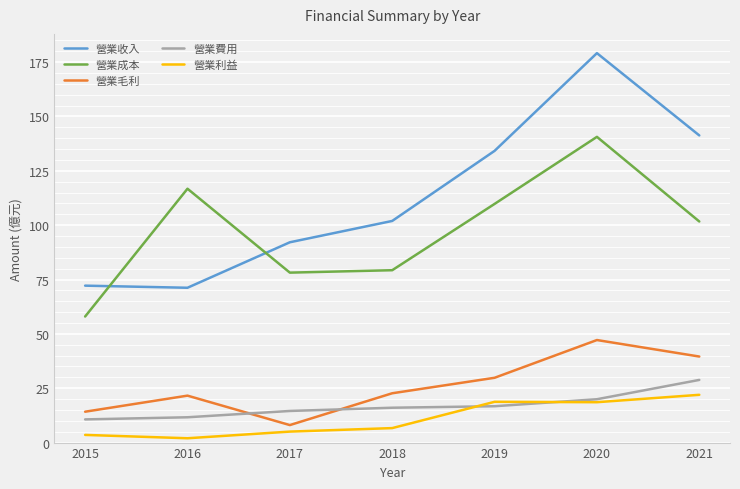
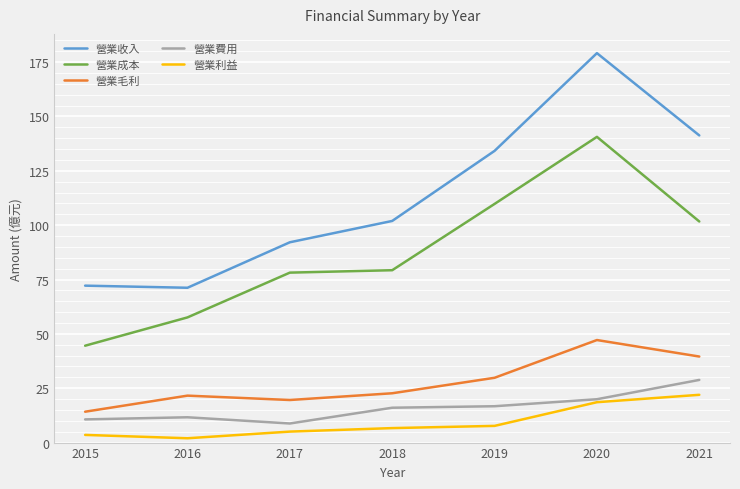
營業成本, 2015: 58 -> 45
營業成本, 2016: 117 -> 58
營業毛利, 2017: 8 -> 20
營業費用, 2017: 15 -> 9
營業利益, 2019: 19 -> 8
